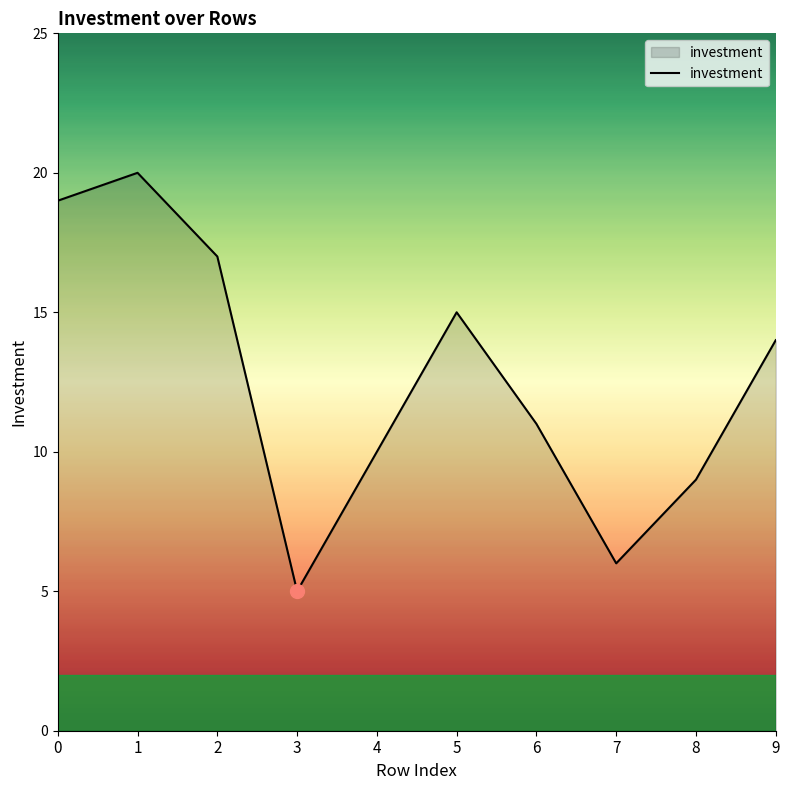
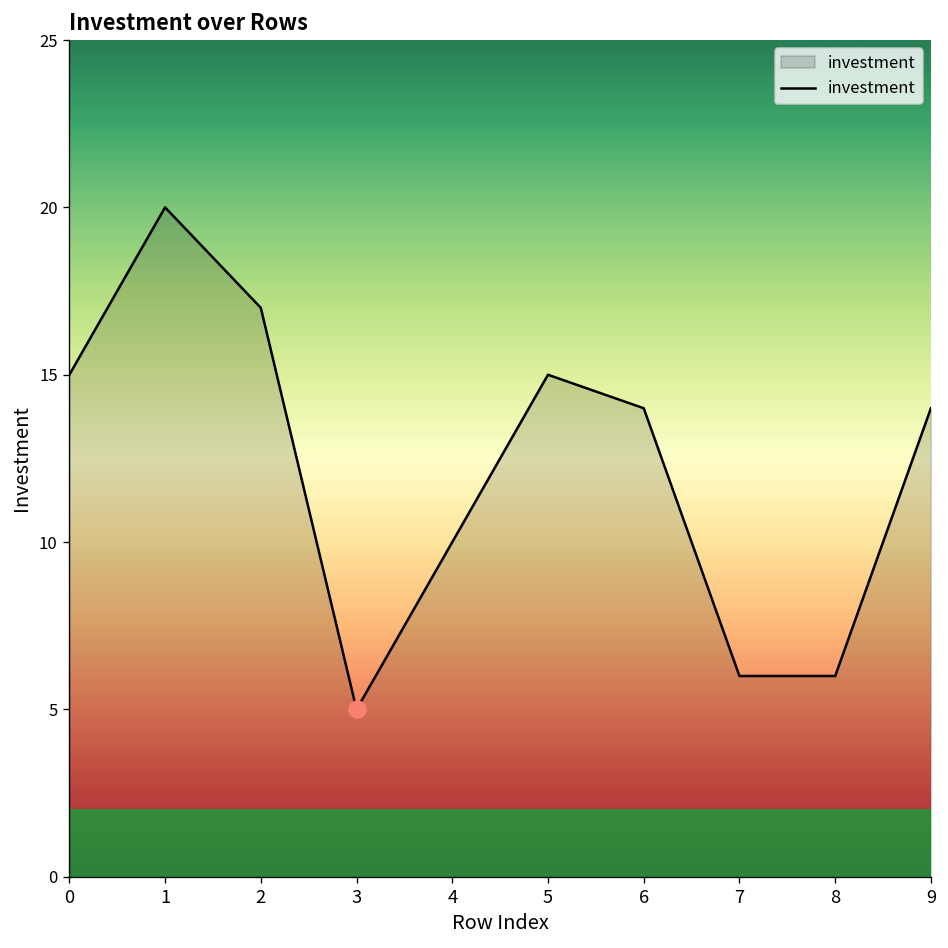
investment, 0: 19 -> 15
investment, 6: 11 -> 14
investment, 8: 9 -> 6
